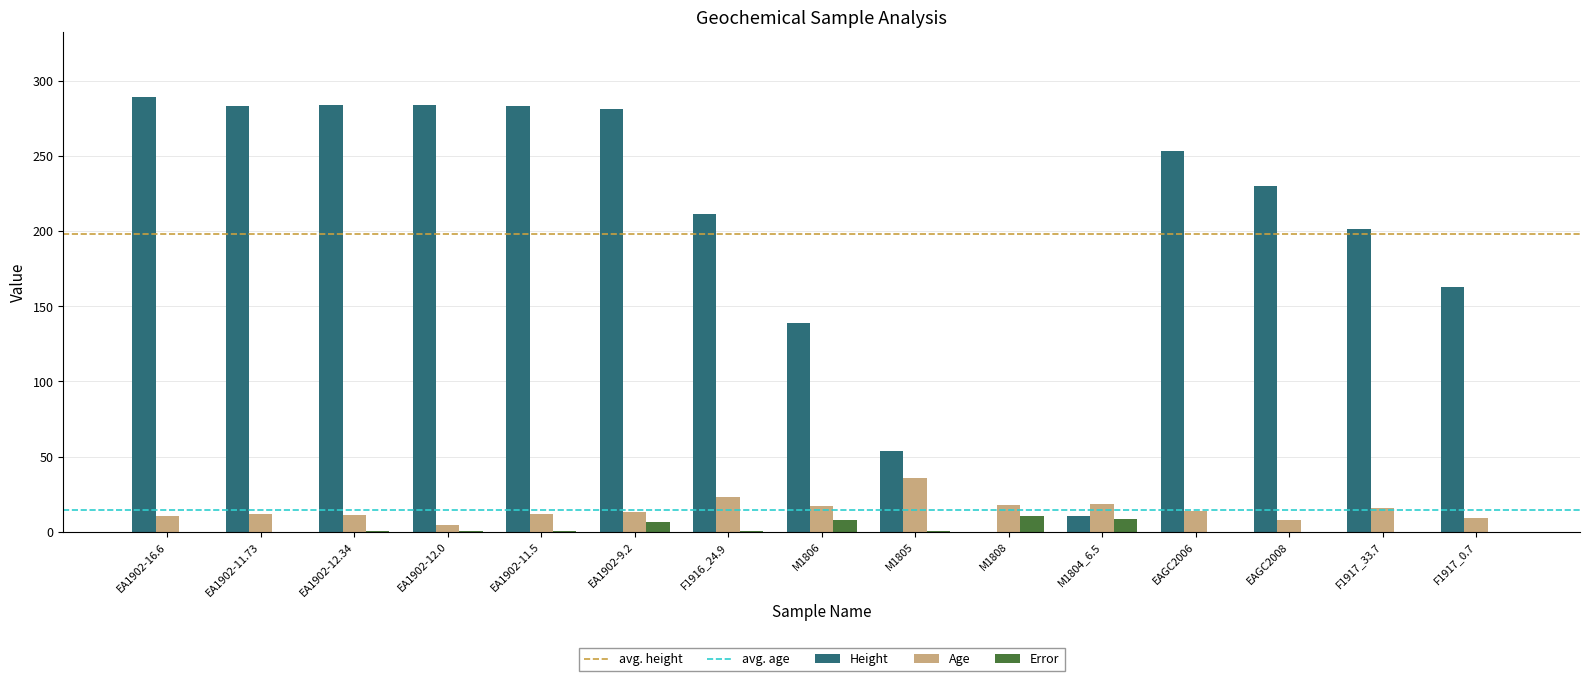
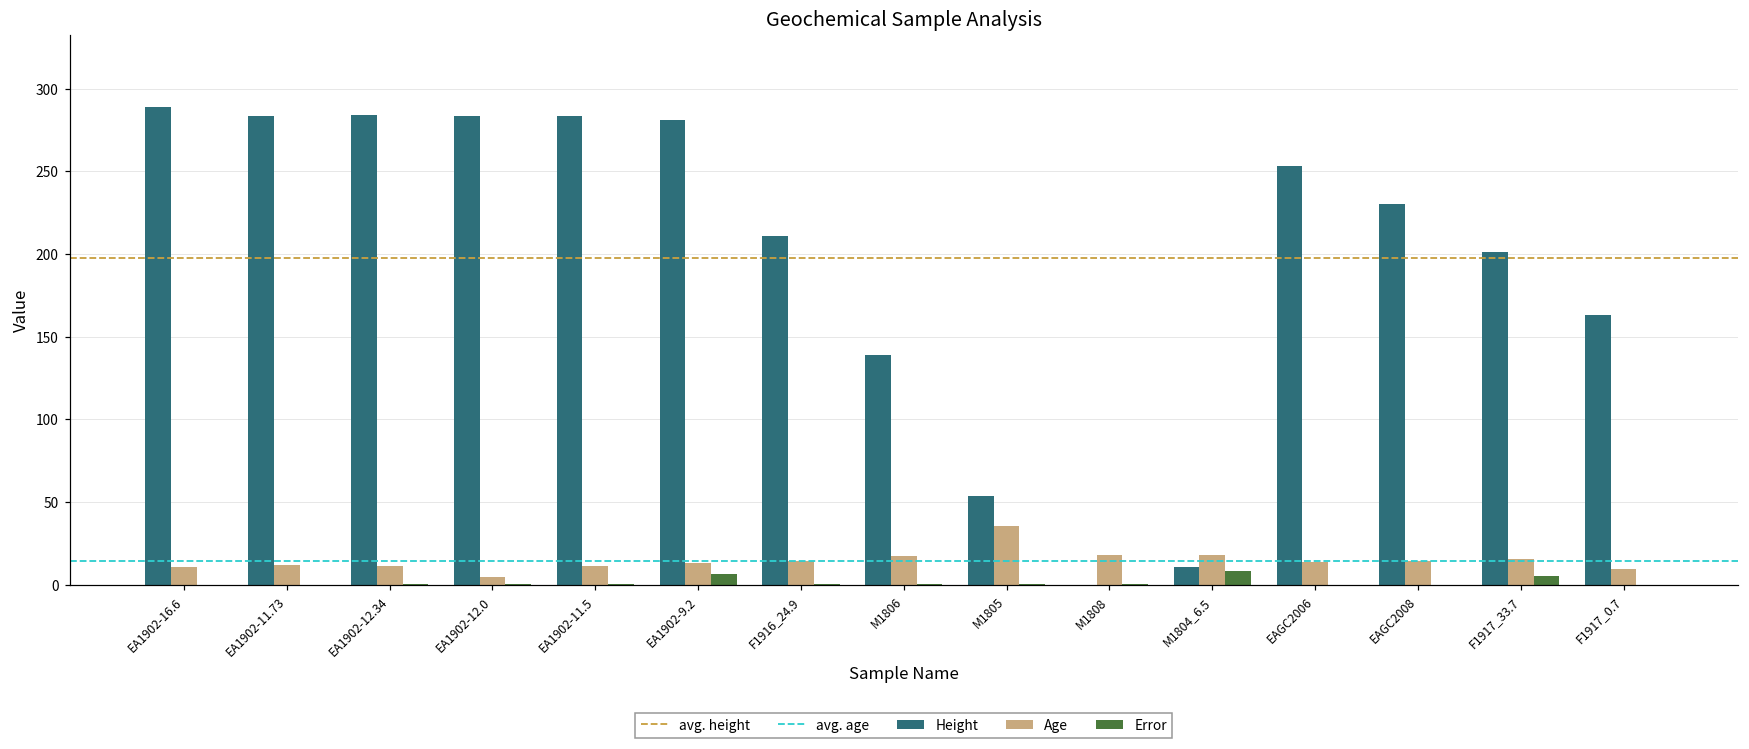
Age, F1916_24.9: 23 -> 14
Error, M1806: 8 -> 0
Error, M1808: 11 -> 0
Age, EAGC2008: 8 -> 14
Error, F1917_33.7: 0 -> 6
